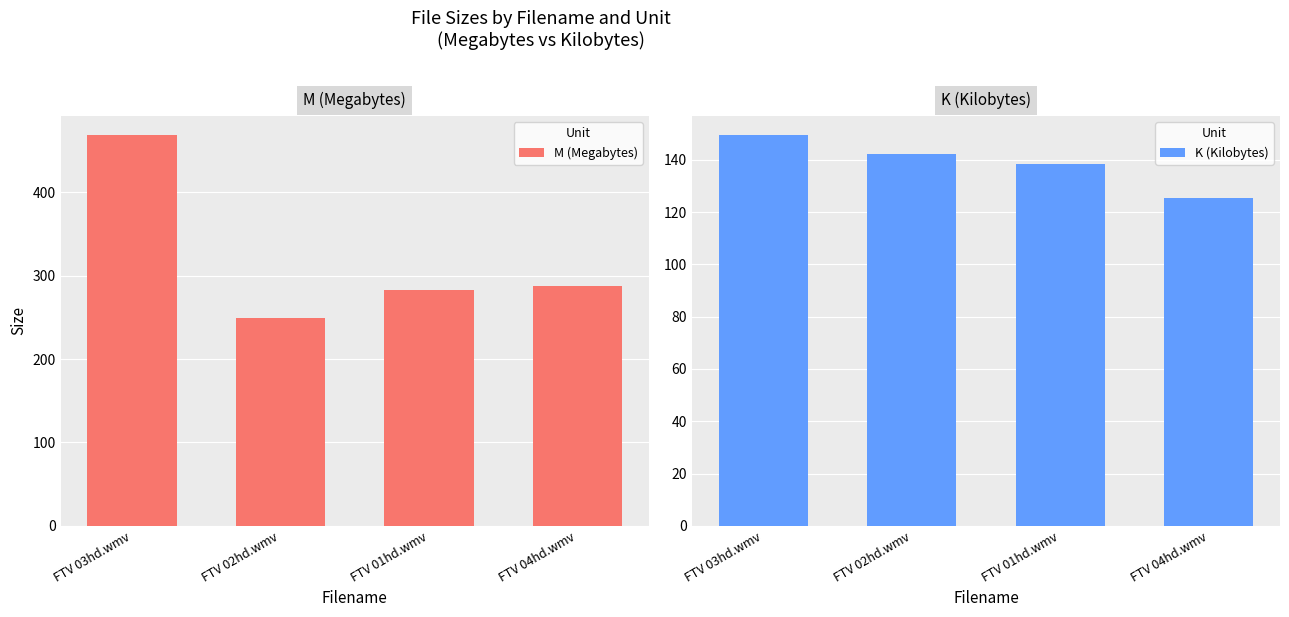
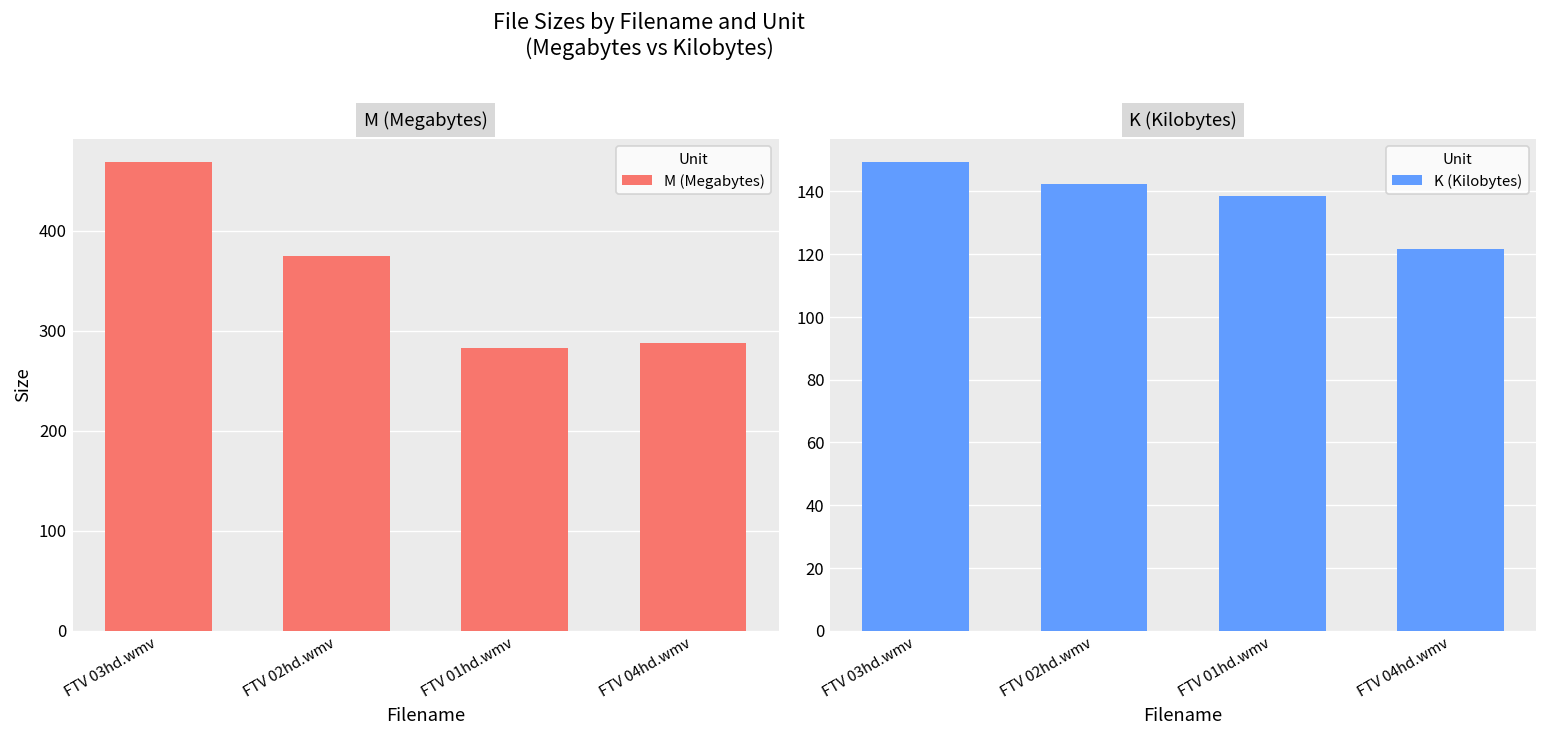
M (Megabytes), FTV 02hd.wmv: 250 -> 370
K (Kilobytes), FTV 04hd.wmv: 125 -> 122
